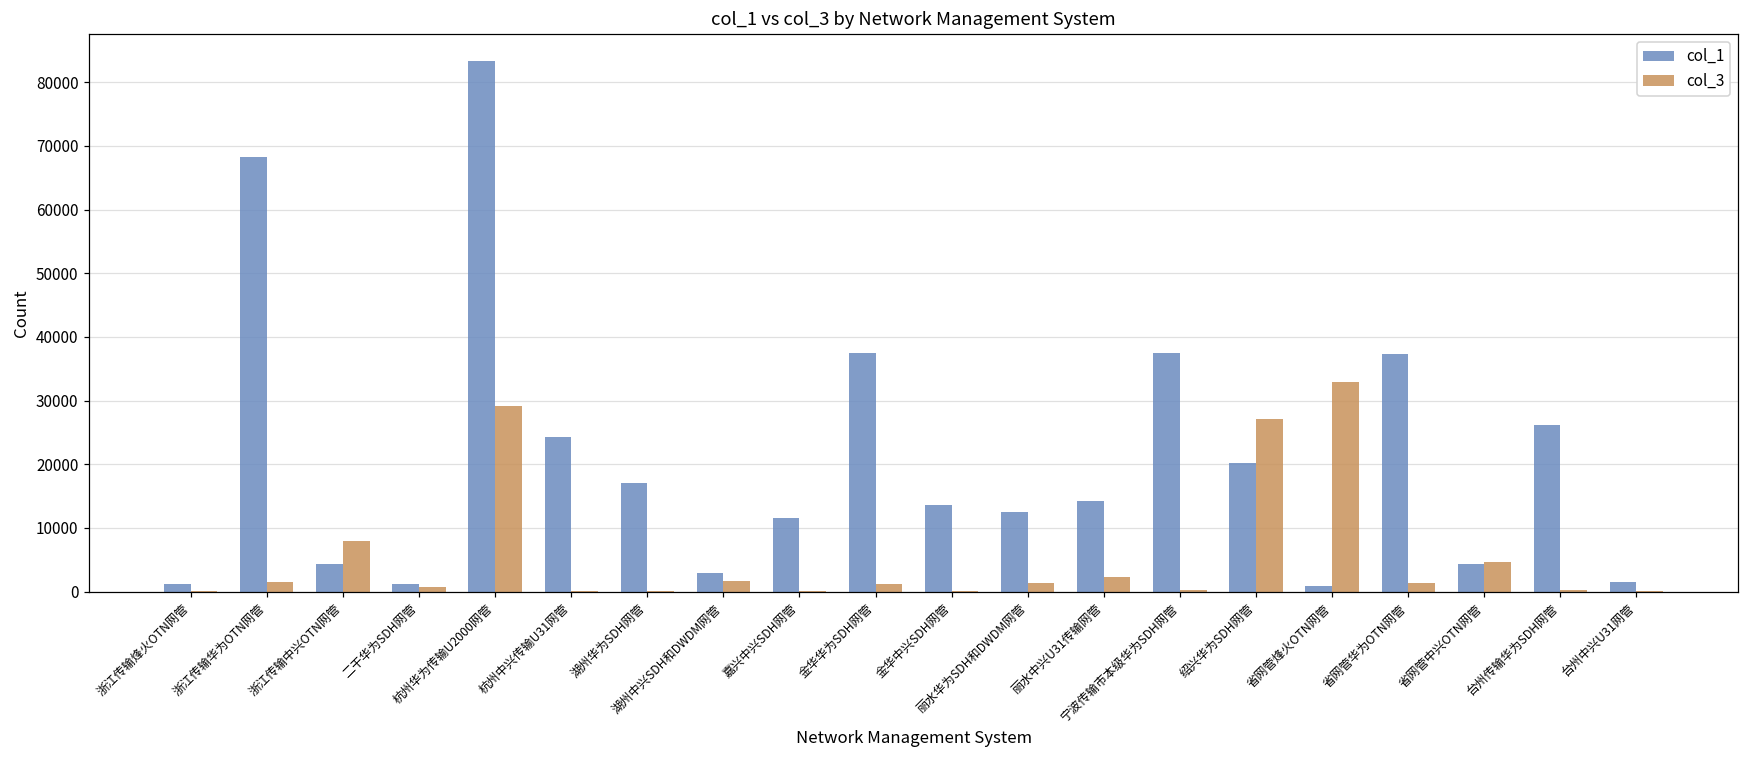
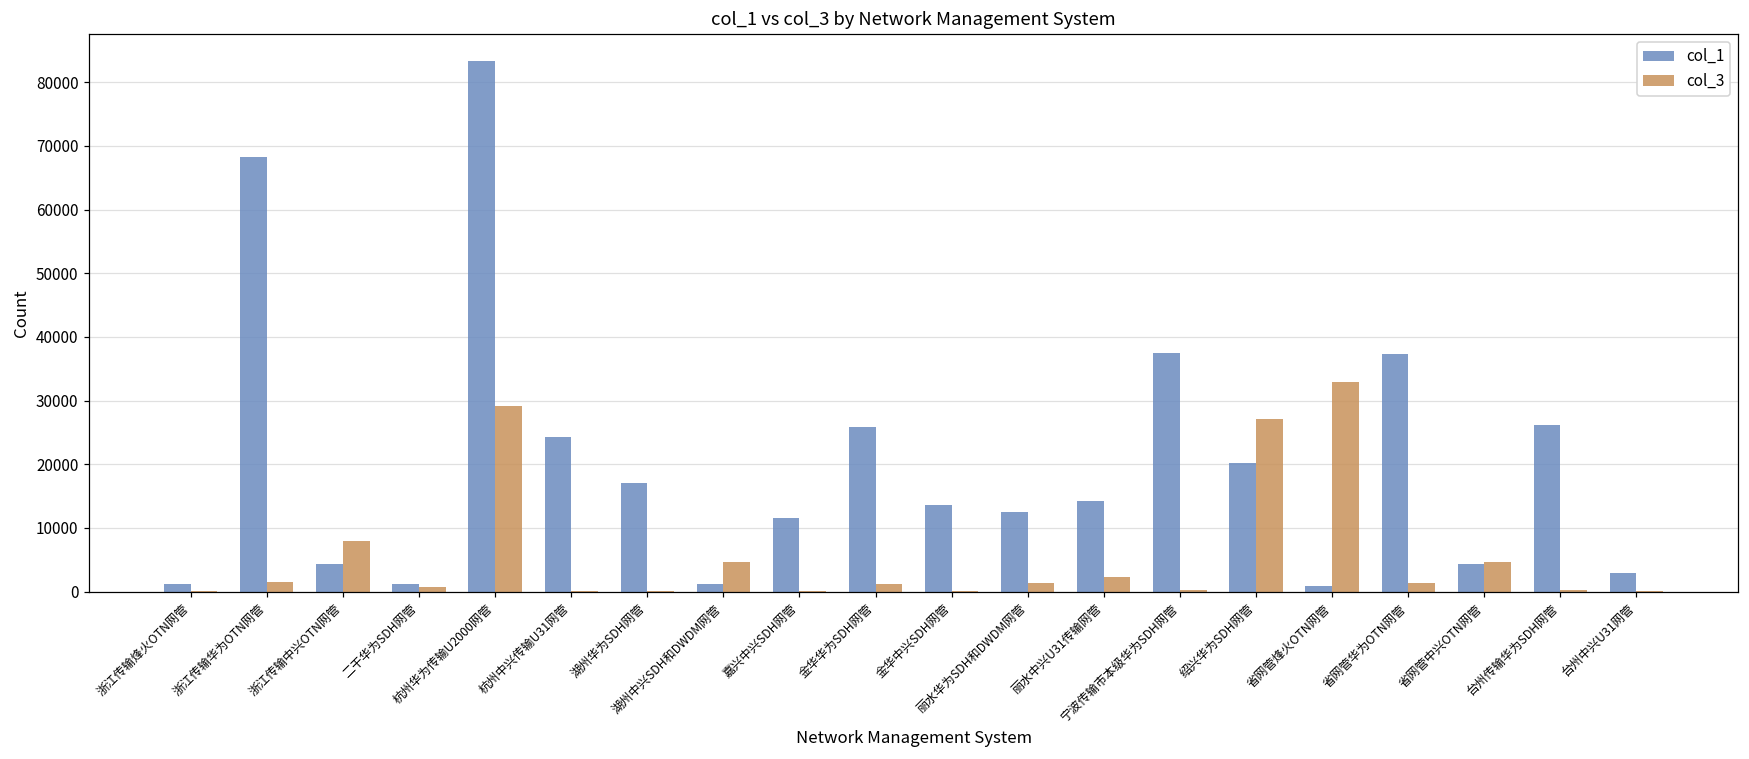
col_1, 湖州中兴SDH和DWDM网管: 3000 -> 1000
col_3, 湖州中兴SDH和DWDM网管: 2000 -> 5000
col_1, 金华华为SDH网管: 37000 -> 26000
col_1, 台州中兴U31网管: 1000 -> 3000
